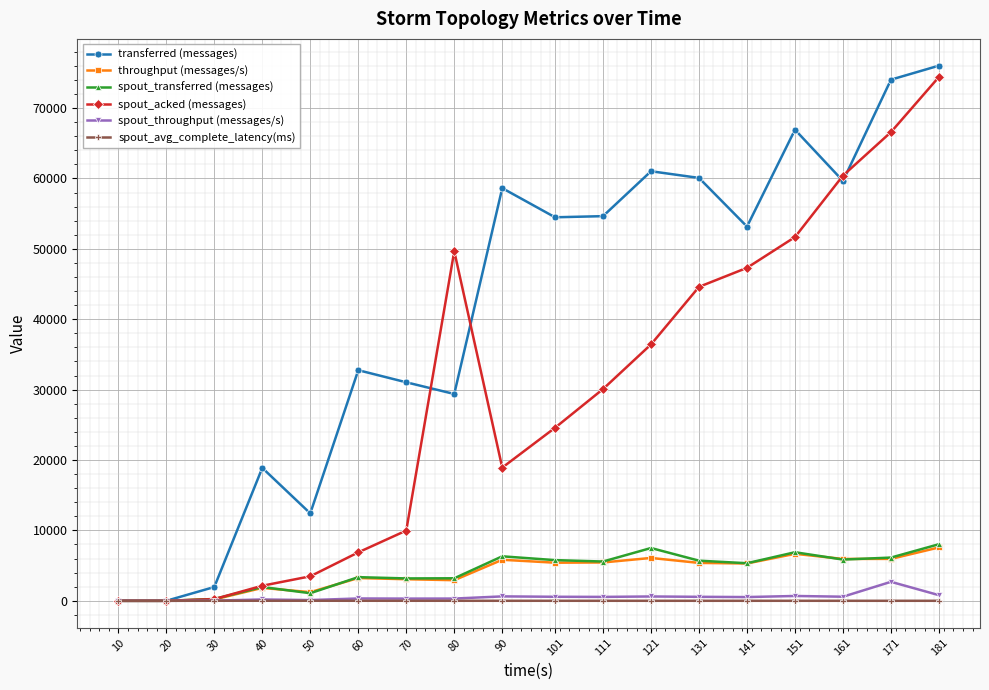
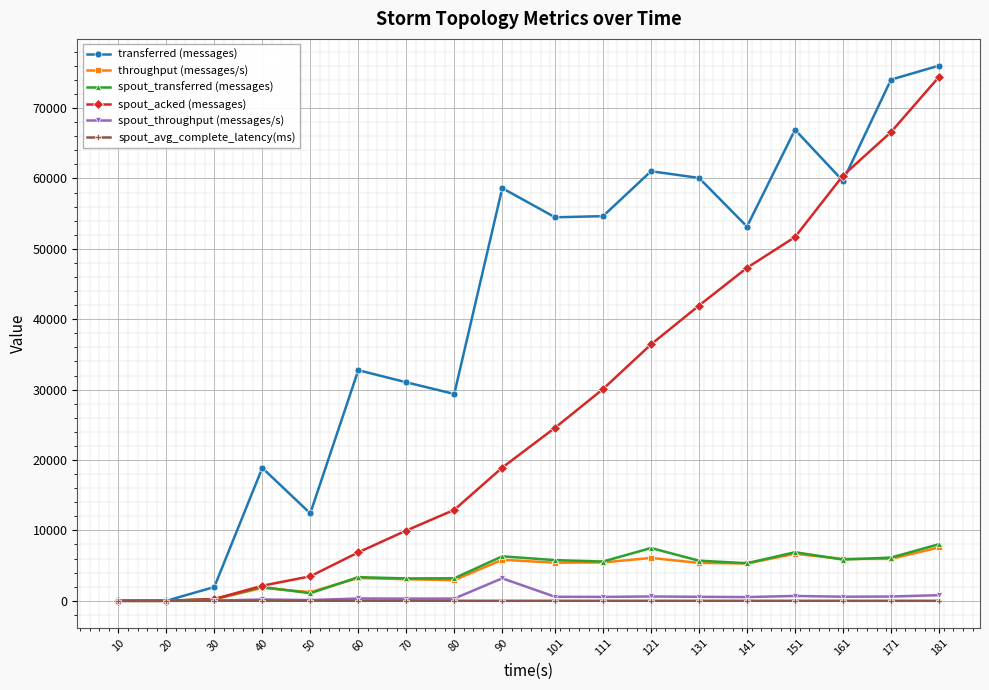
spout_acked (messages), 80: 50000 -> 13000
spout_throughput (messages/s), 90: 1000 -> 3000
spout_acked (messages), 131: 45000 -> 42000
spout_throughput (messages/s), 171: 3000 -> 1000
